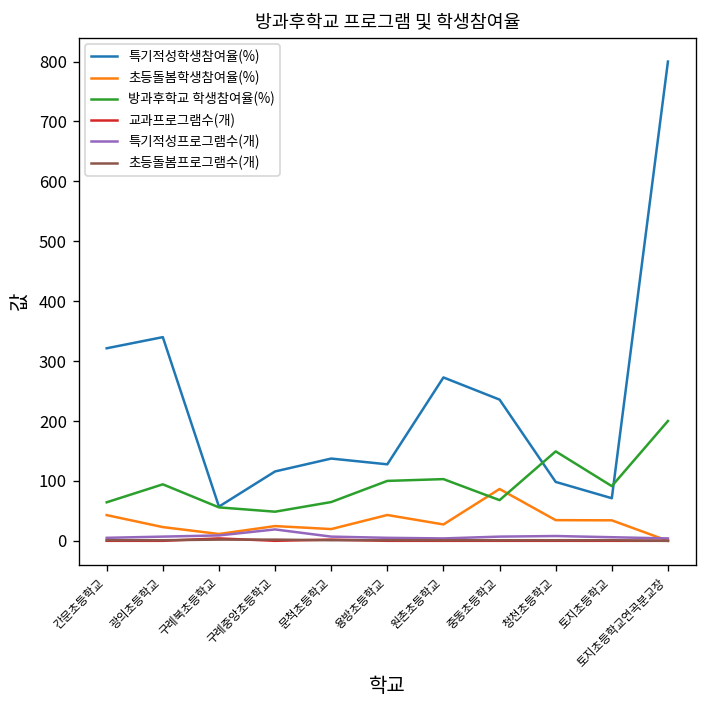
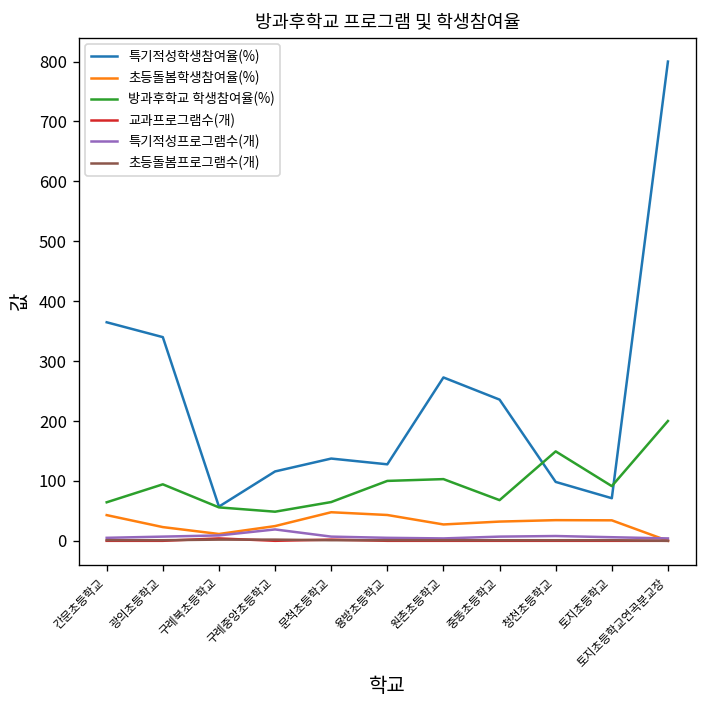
특기적성학생참여율(%), 간문초등학교: 320 -> 360
초등돌봄학생참여율(%), 문척초등학교: 20 -> 50
초등돌봄학생참여율(%), 중동초등학교: 90 -> 30
